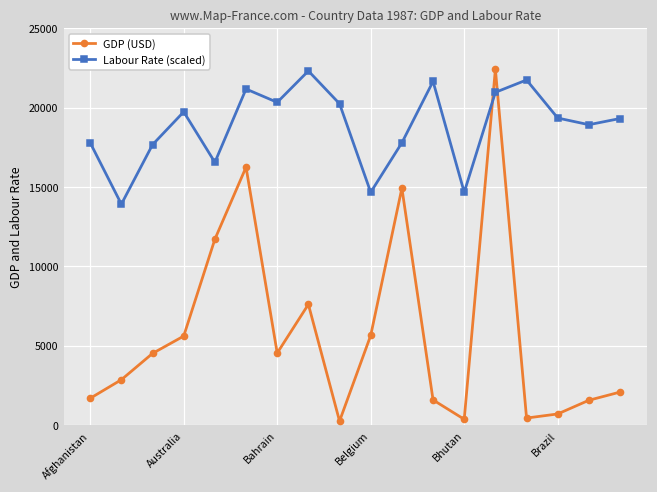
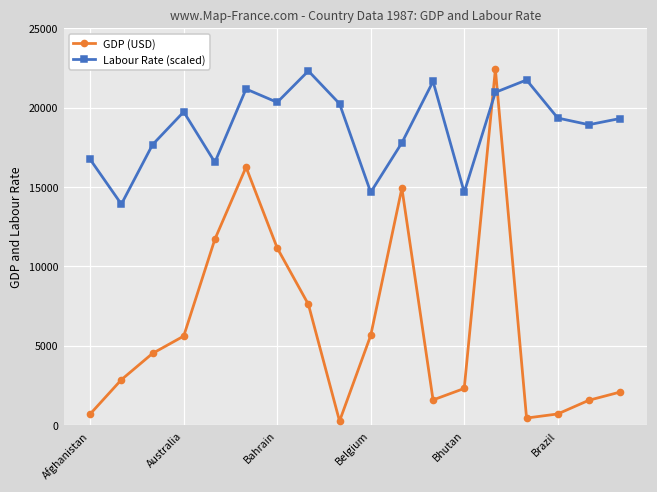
GDP (USD), Afghanistan: 1700 -> 700
Labour Rate (scaled), Afghanistan: 17800 -> 16700
GDP (USD), Bahrain: 4500 -> 11200
GDP (USD), Bhutan: 400 -> 2300
